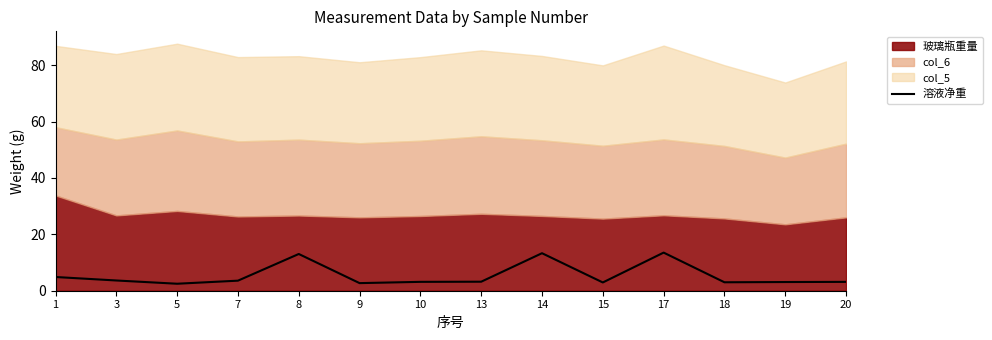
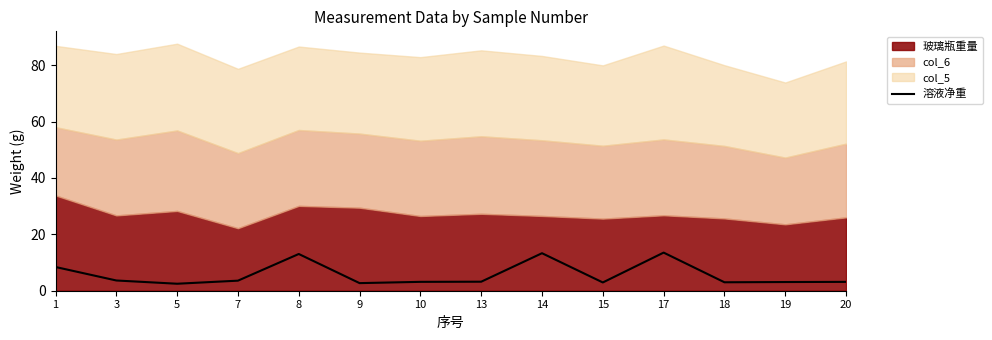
溶液净重, 1: 5 -> 8
玻璃瓶重量, 7: 26 -> 22
玻璃瓶重量, 8: 27 -> 30
玻璃瓶重量, 9: 26 -> 29
